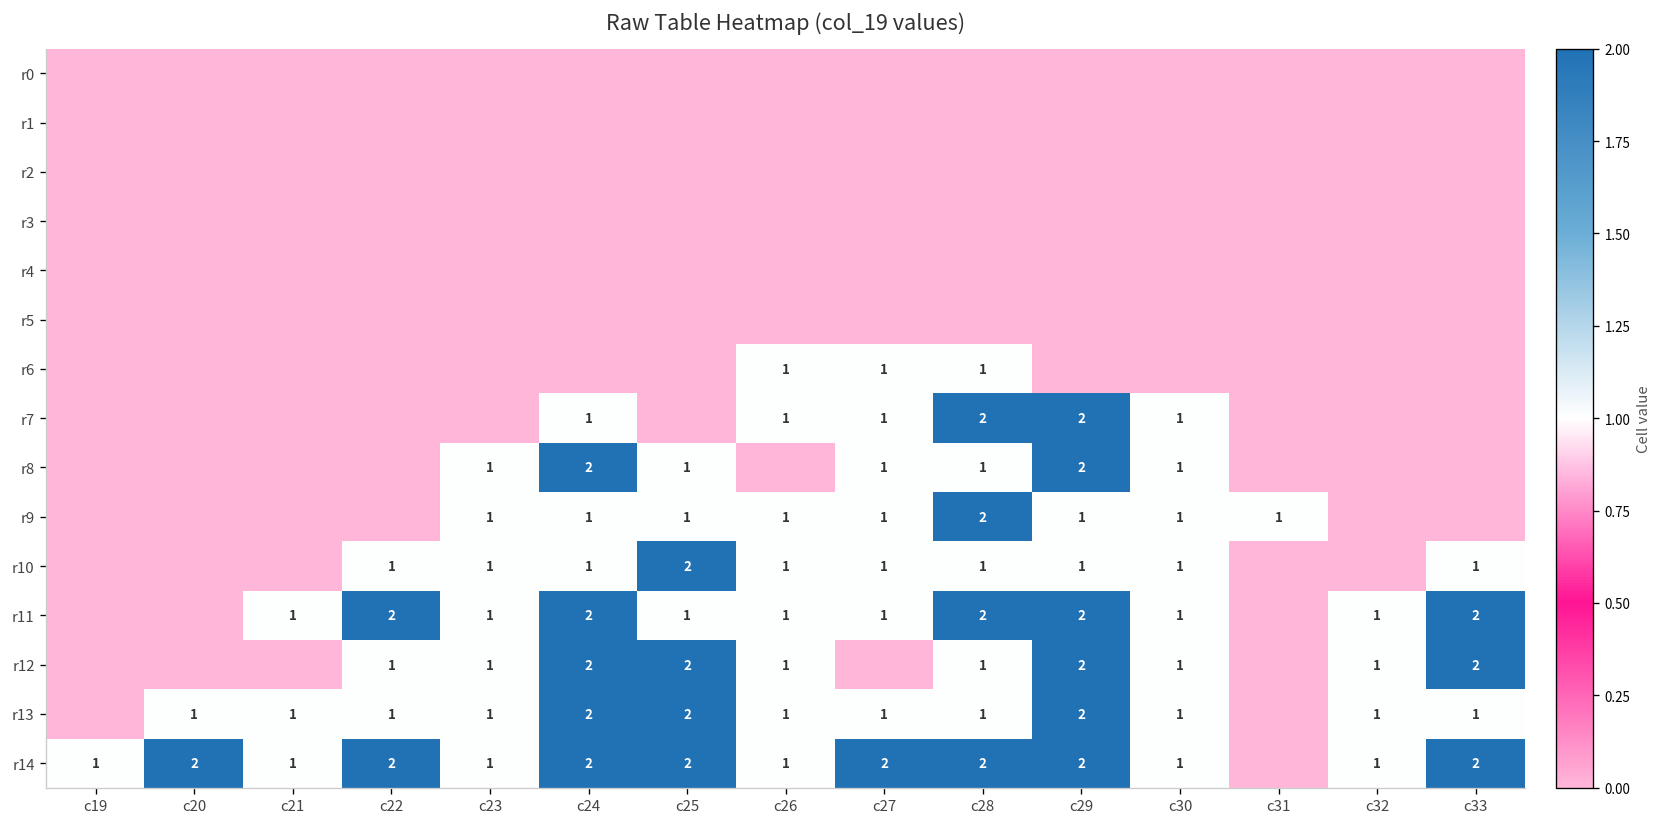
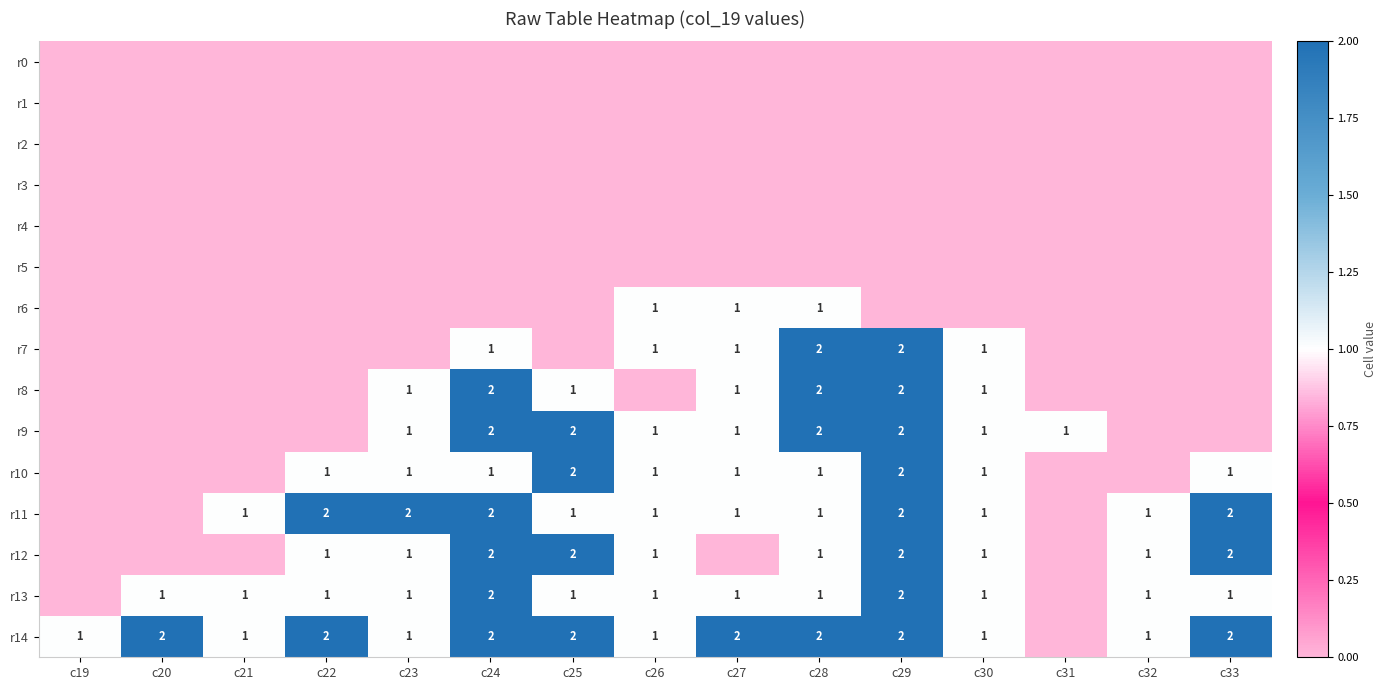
r8, c28: 1 -> 2
r9, c24: 1 -> 2
r9, c25: 1 -> 2
r9, c29: 1 -> 2
r10, c29: 1 -> 2
r11, c23: 1 -> 2
r11, c28: 2 -> 1
r13, c25: 2 -> 1
